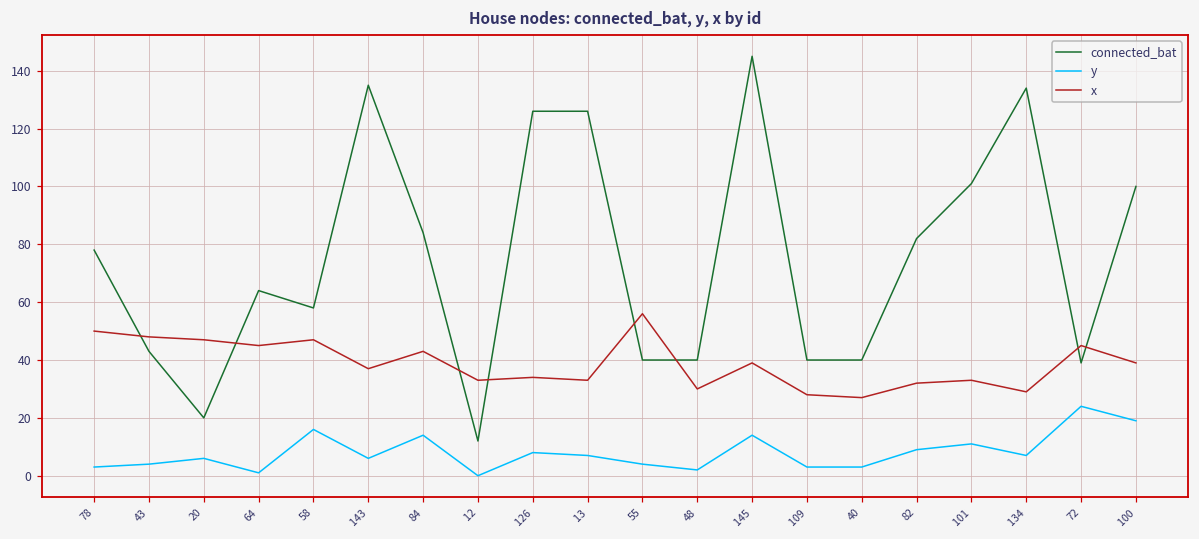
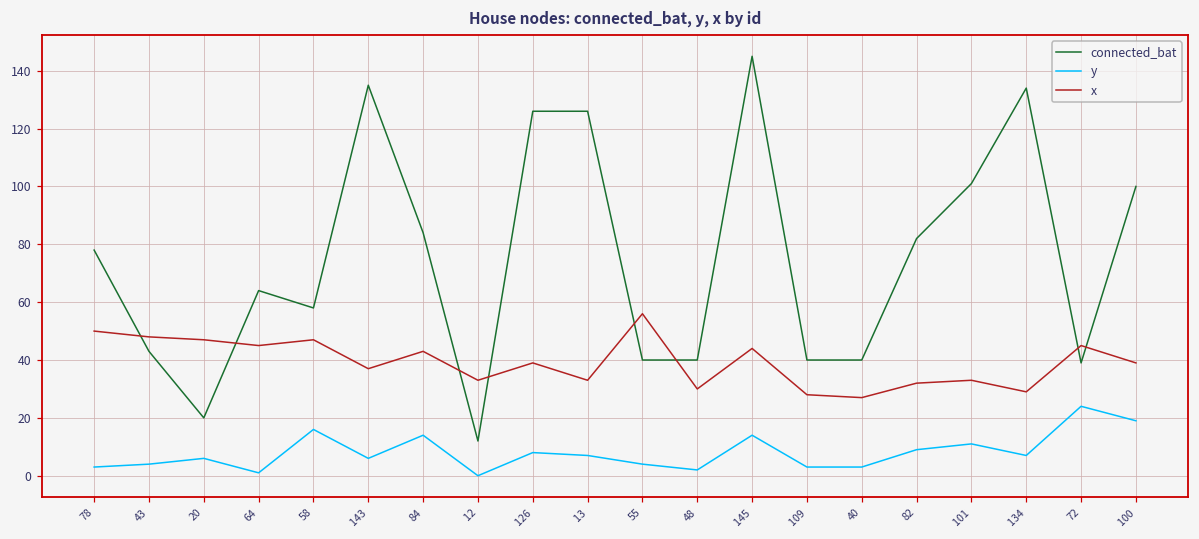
x, 126: 34 -> 39
x, 145: 39 -> 44
